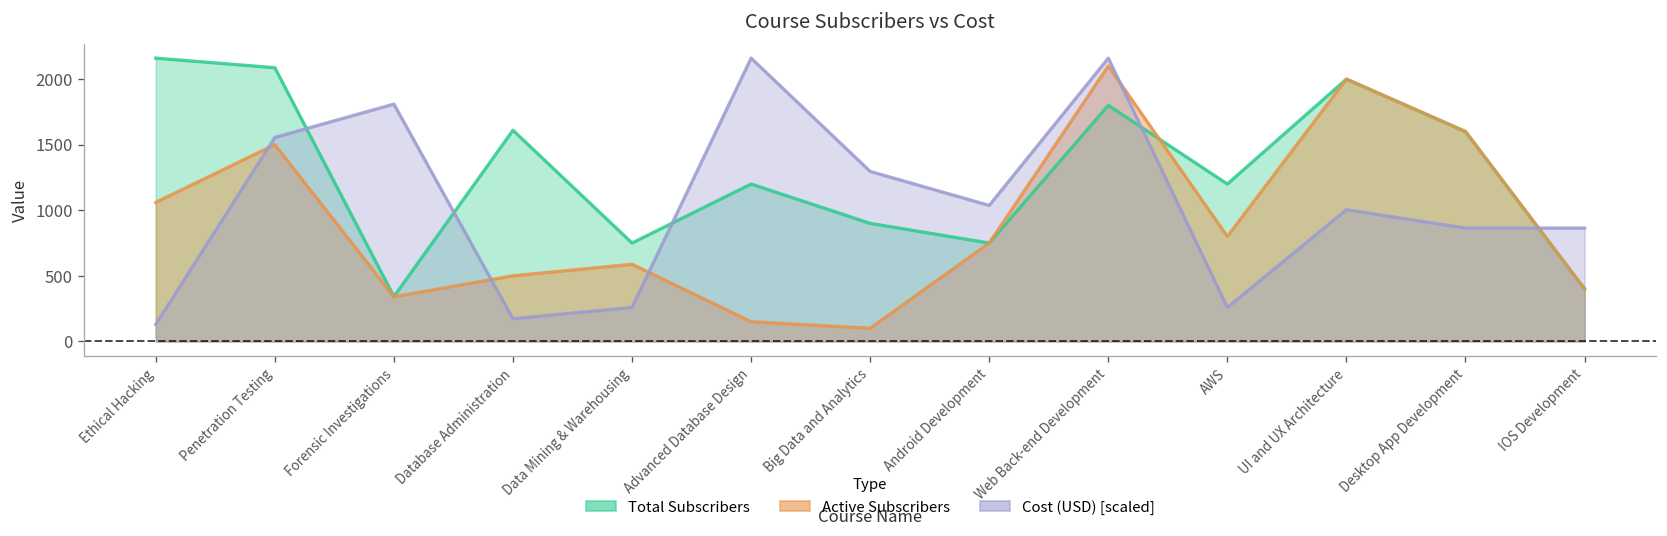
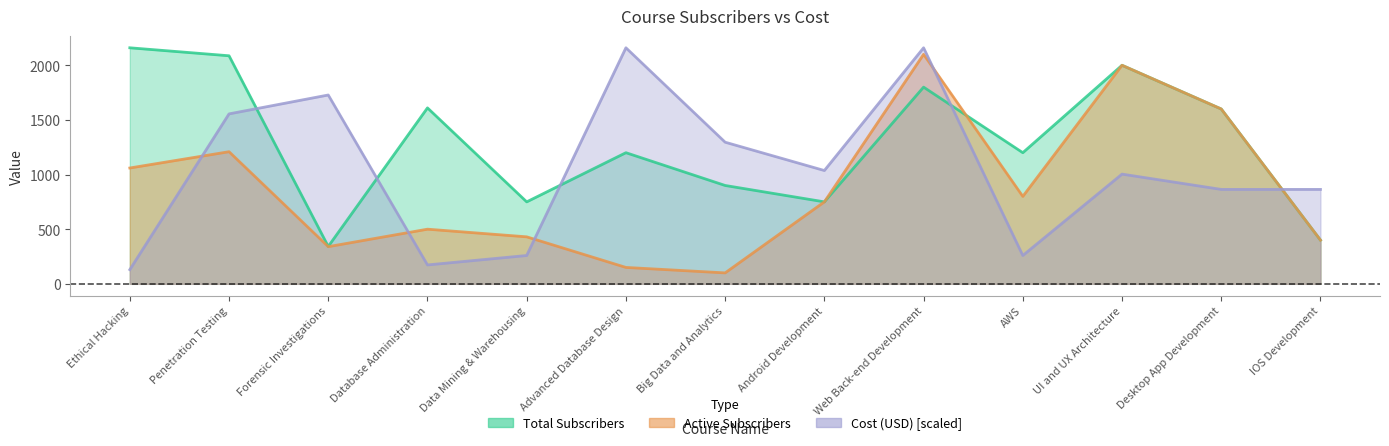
Active Subscribers, Penetration Testing: 1500 -> 1210
Cost (USD) [scaled], Forensic Investigations: 1810 -> 1730
Active Subscribers, Data Mining & Warehousing: 590 -> 430
